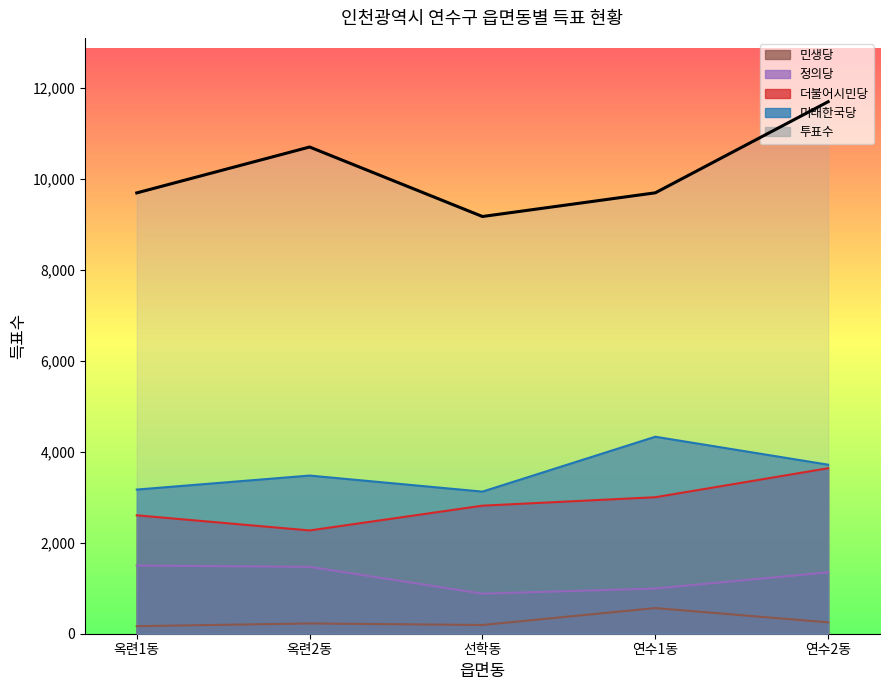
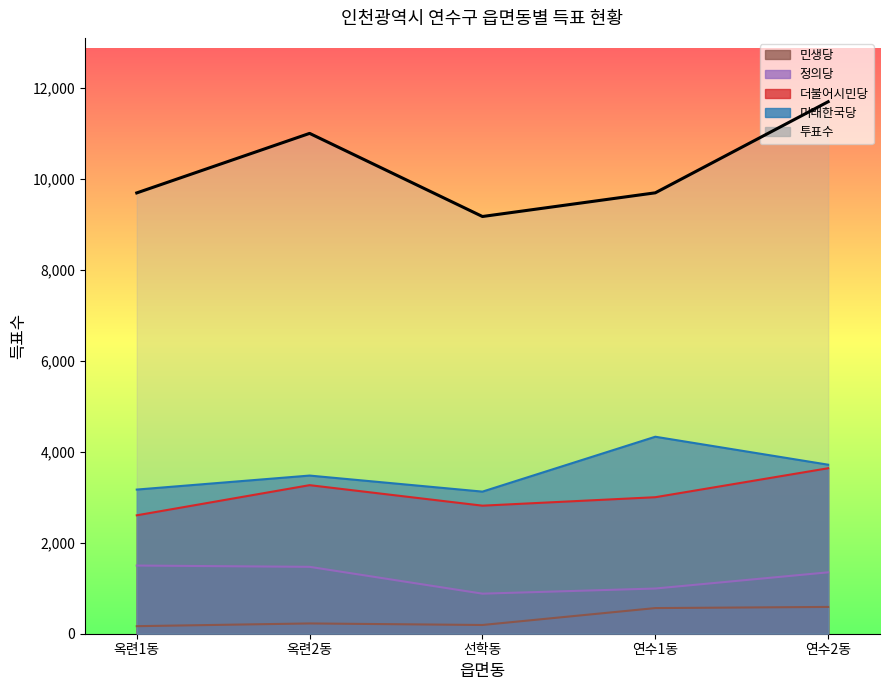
더불어시민당, 옥련2동: 2,300 -> 3,300
투표수, 옥련2동: 10,700 -> 11,000
민생당, 연수2동: 300 -> 600
